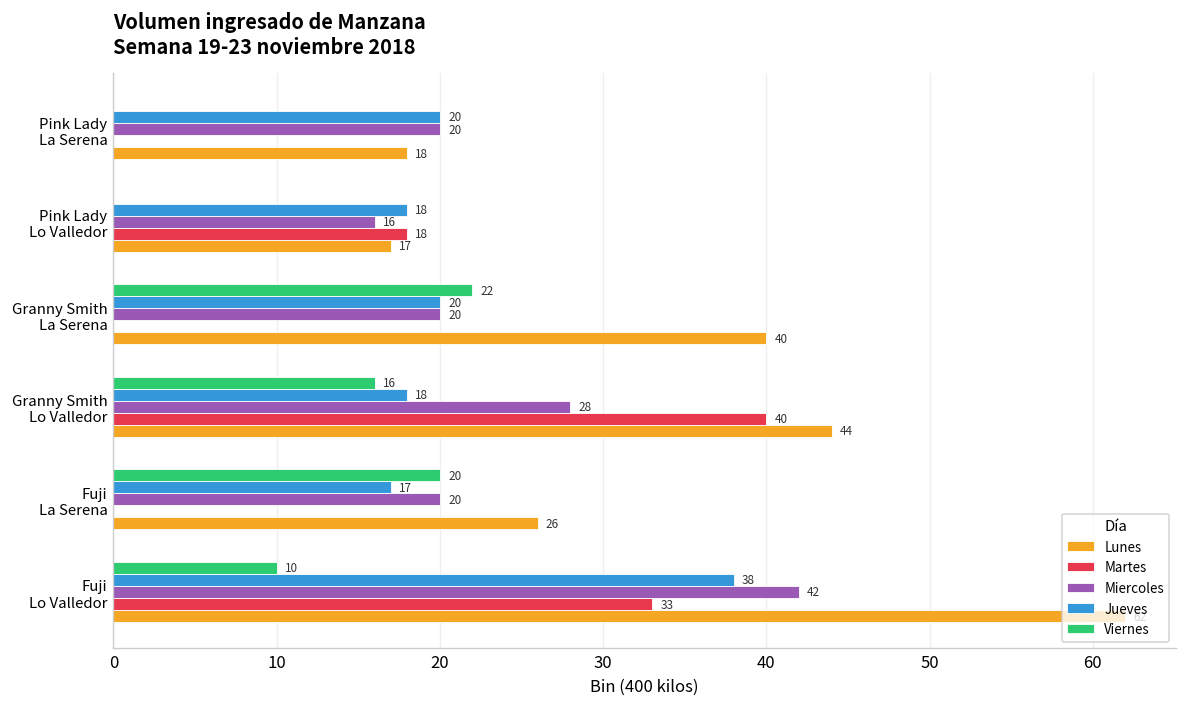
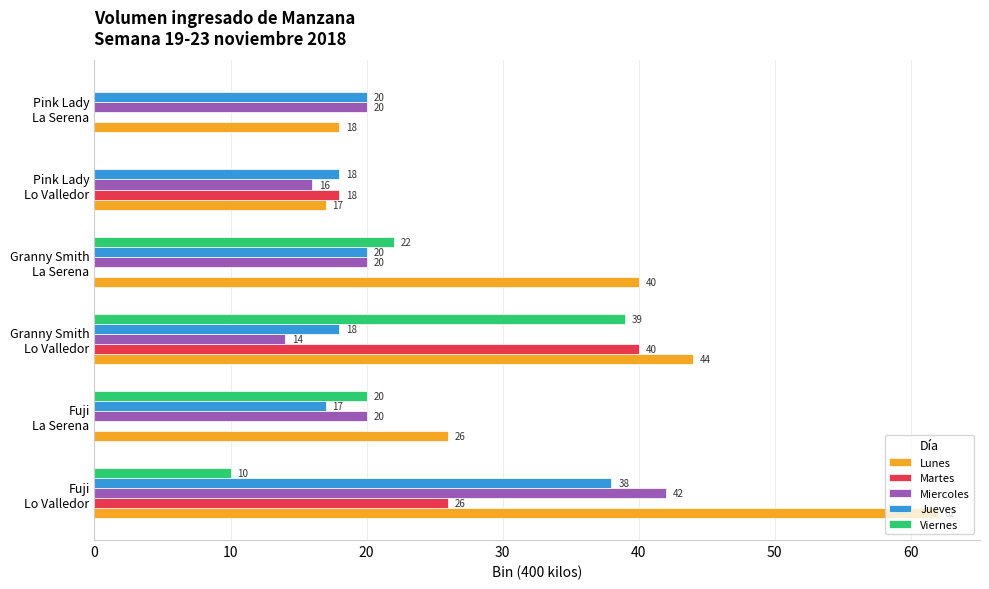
Viernes, Granny Smith Lo Valledor: 16 -> 39
Miercoles, Granny Smith Lo Valledor: 28 -> 14
Martes, Fuji Lo Valledor: 33 -> 26
